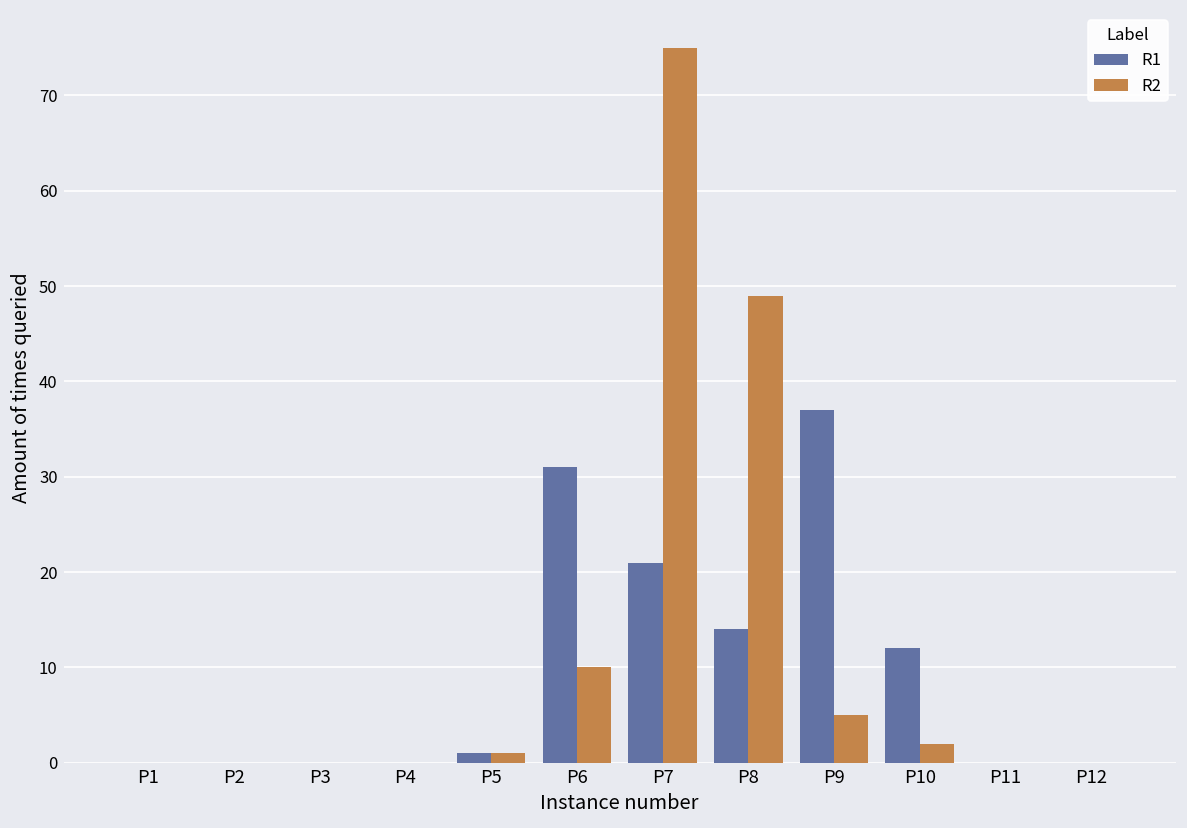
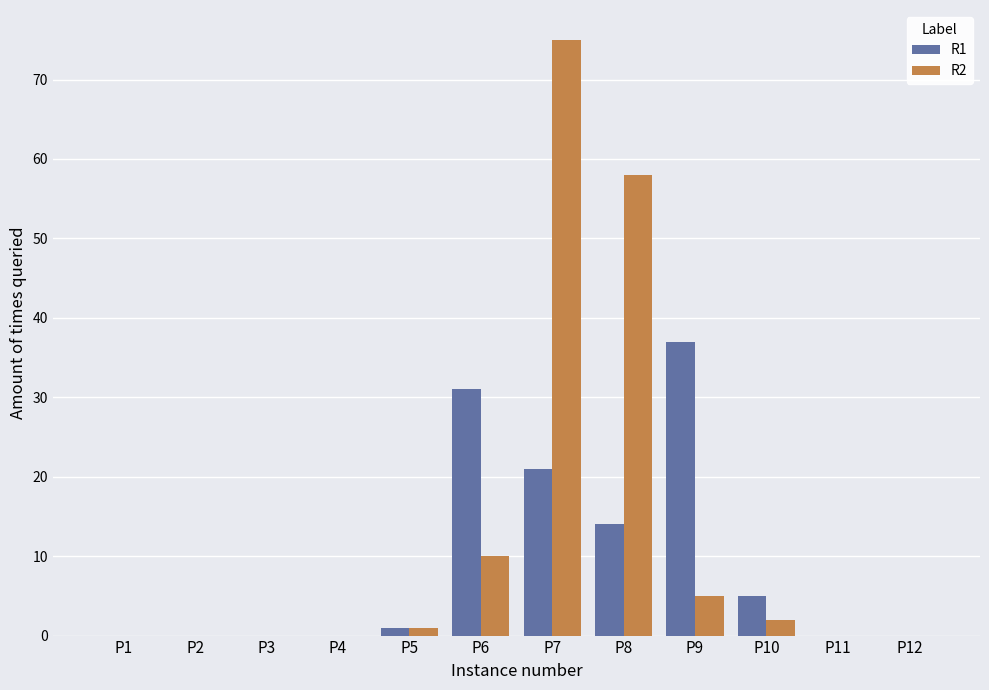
R2, P8: 49 -> 58
R1, P10: 12 -> 5
